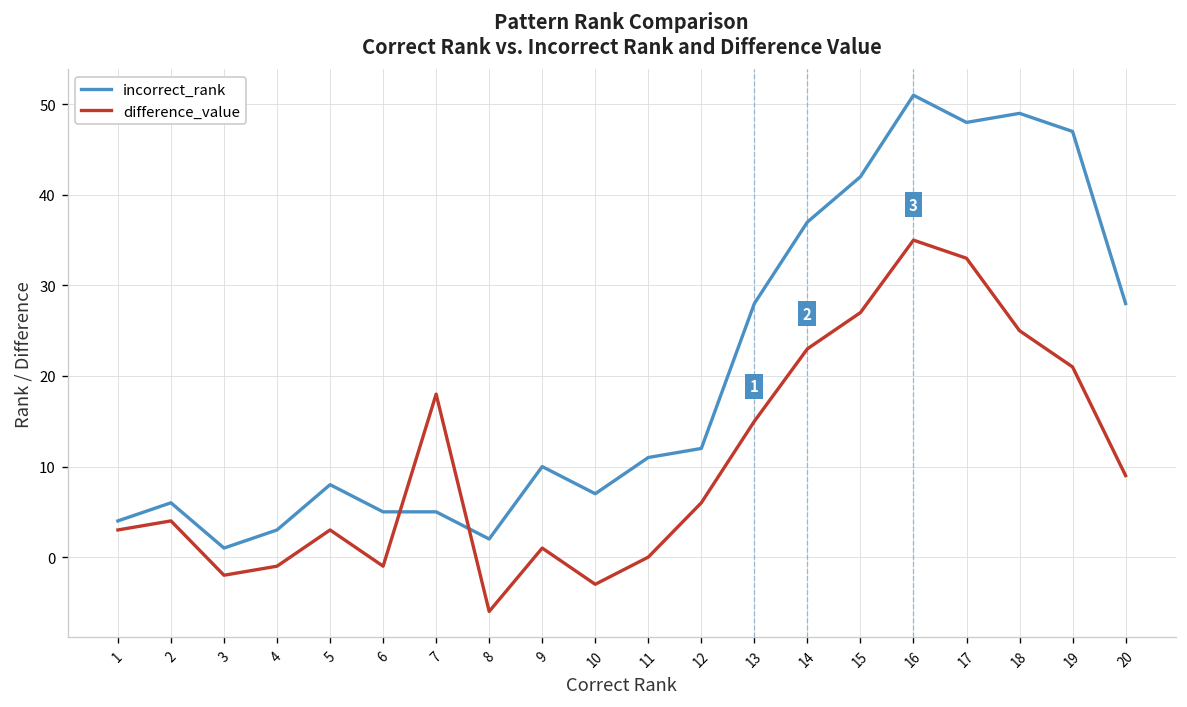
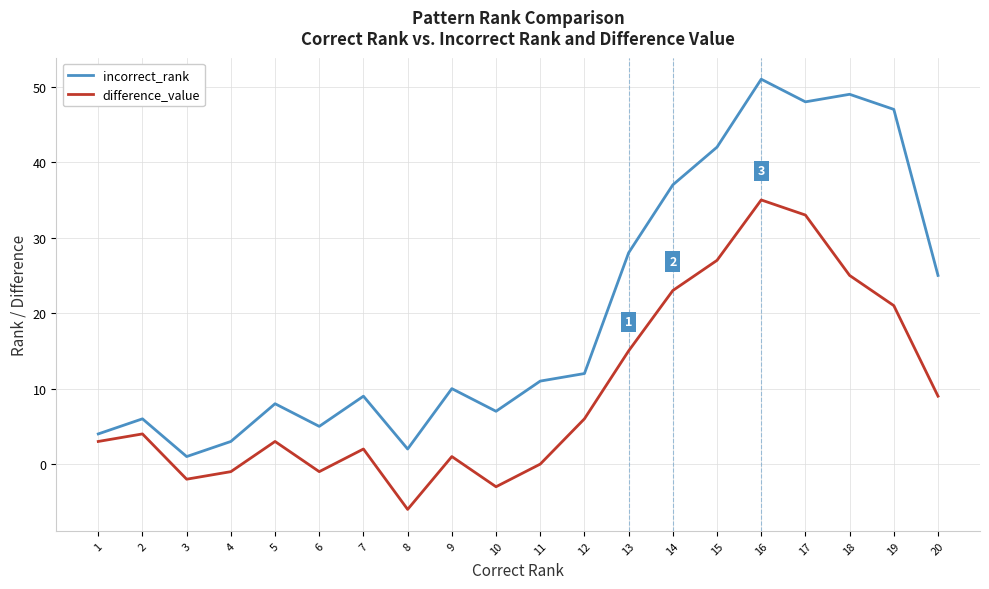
incorrect_rank, 7: 5 -> 9
difference_value, 7: 18 -> 2
incorrect_rank, 20: 28 -> 25
